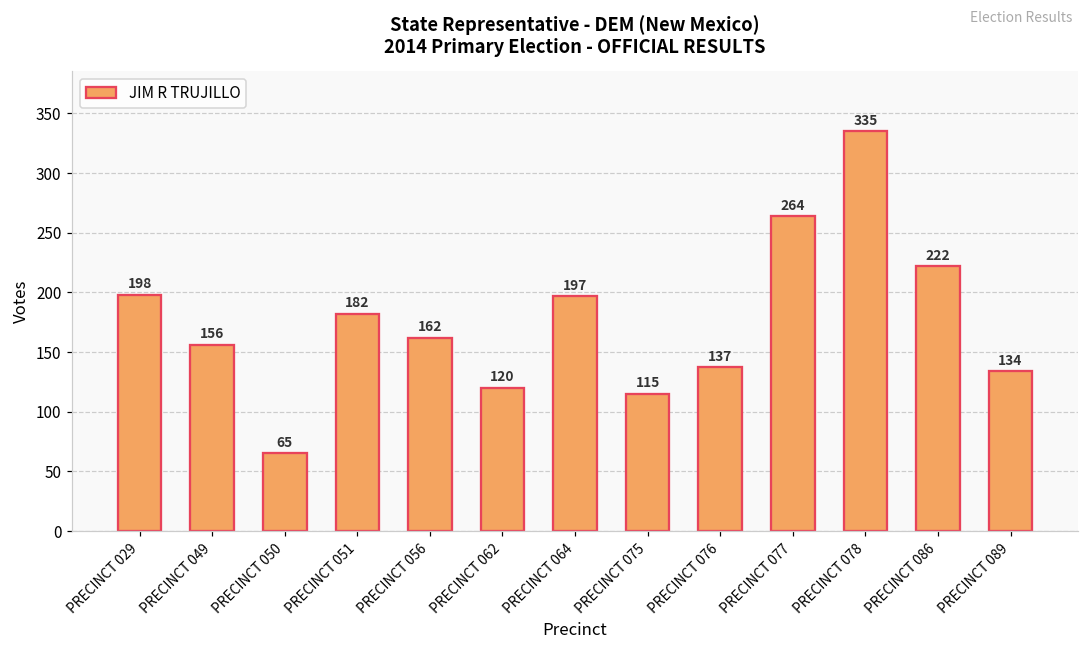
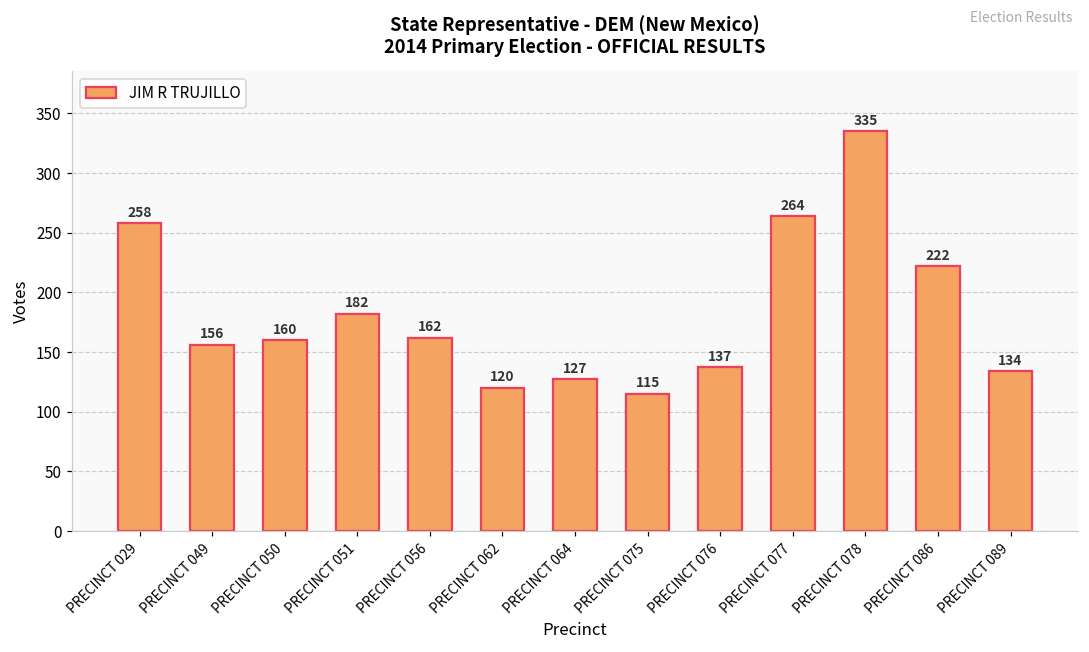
PRECINCT 029: 198 -> 258
PRECINCT 050: 65 -> 160
PRECINCT 064: 197 -> 127
